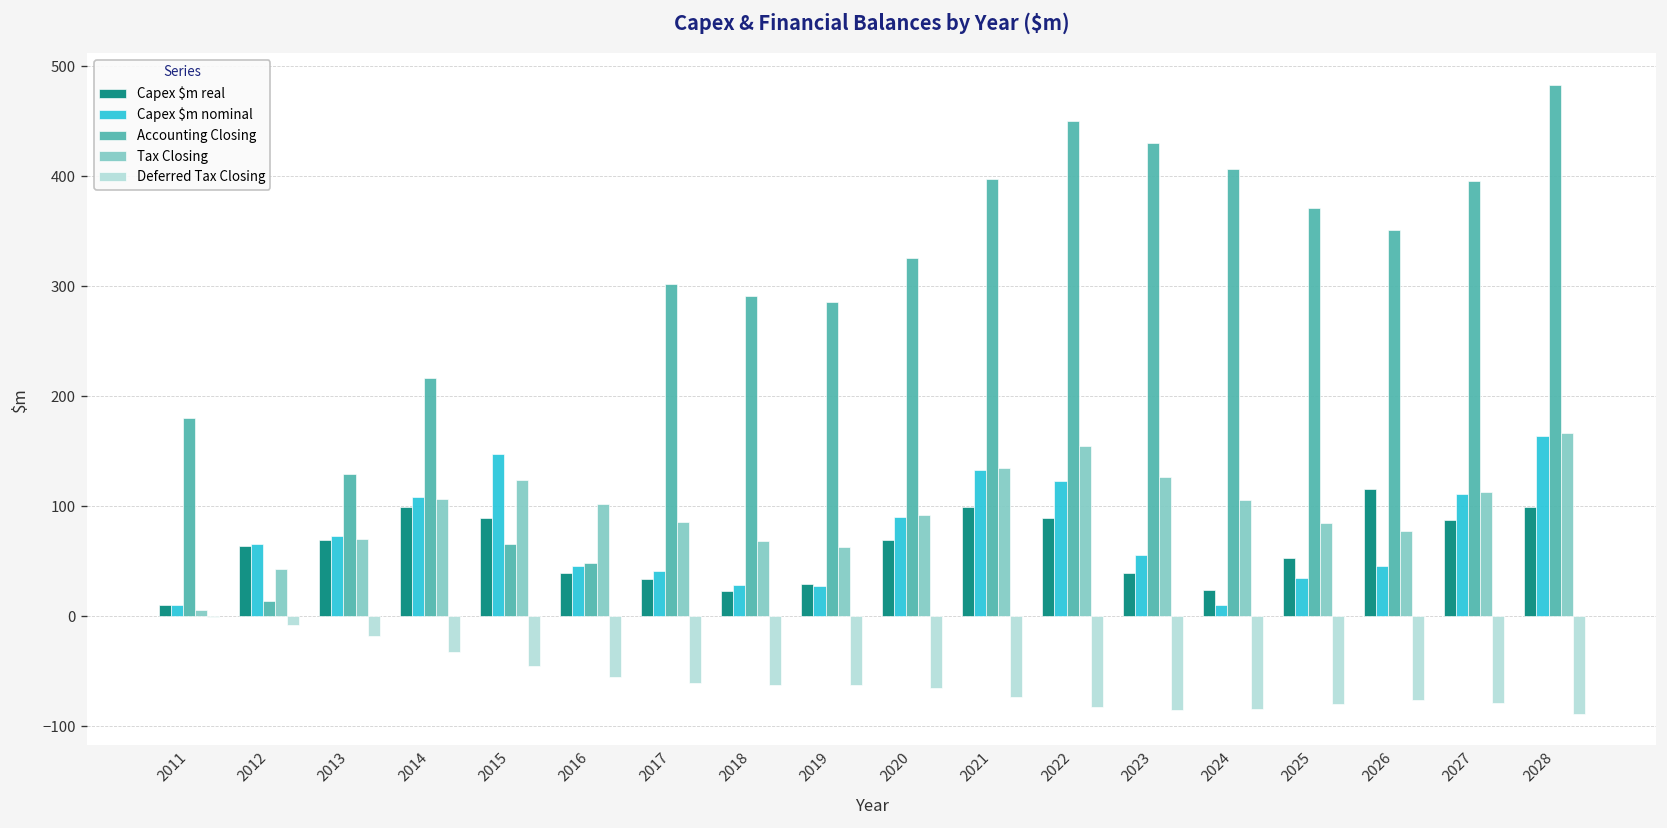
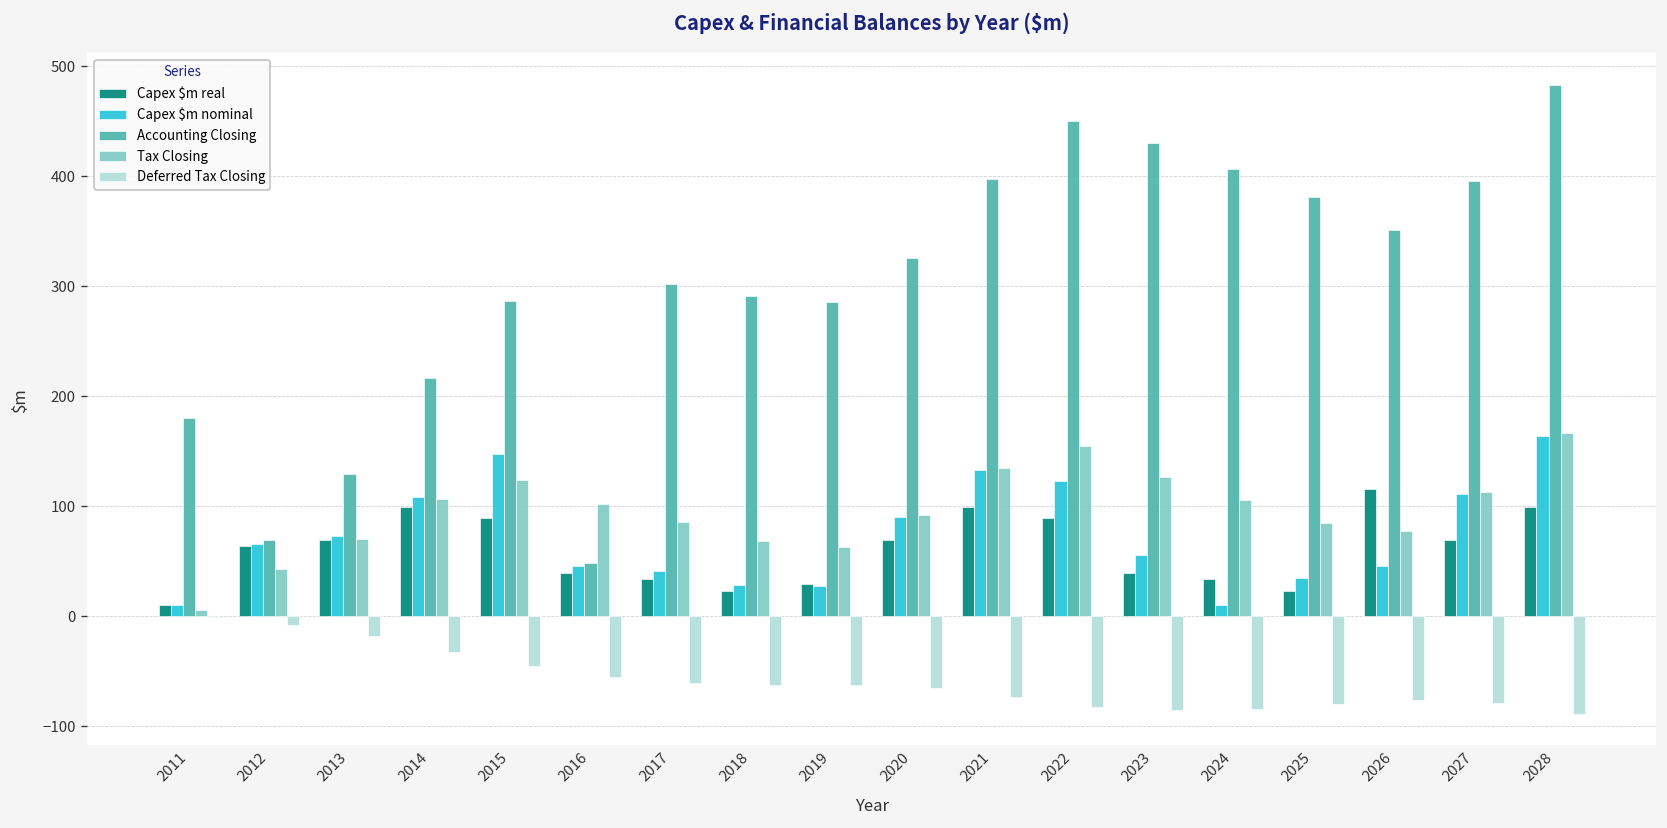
Accounting Closing, 2012: 10 -> 70
Accounting Closing, 2015: 70 -> 290
Capex $m real, 2024: 20 -> 30
Capex $m real, 2025: 50 -> 20
Accounting Closing, 2025: 370 -> 380
Capex $m real, 2027: 90 -> 70
